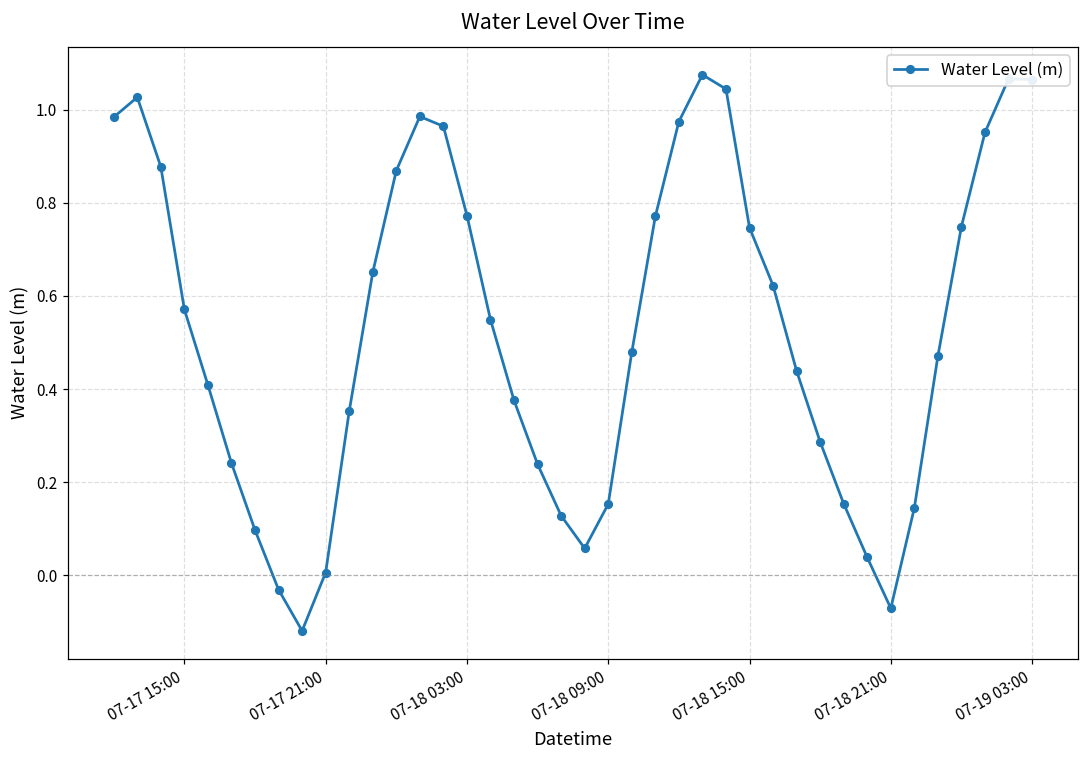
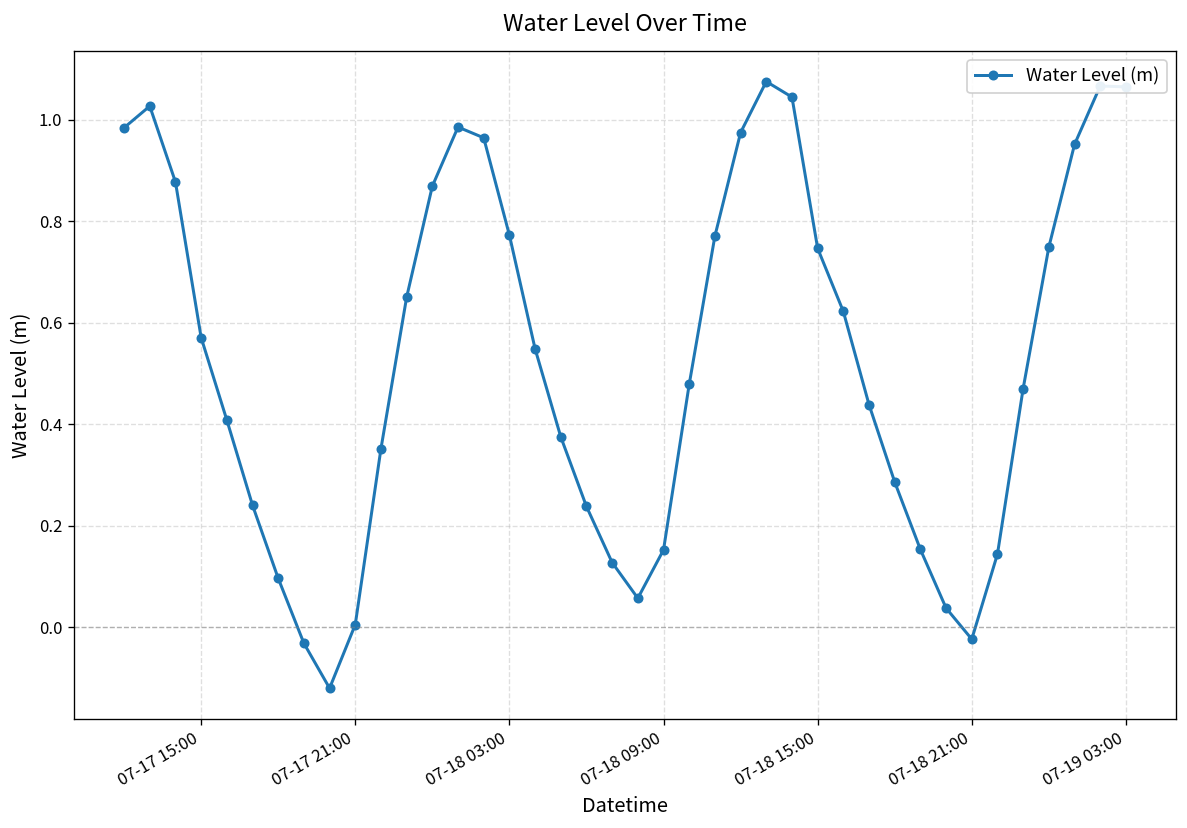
07-18 21:00: -0.07 -> -0.02
